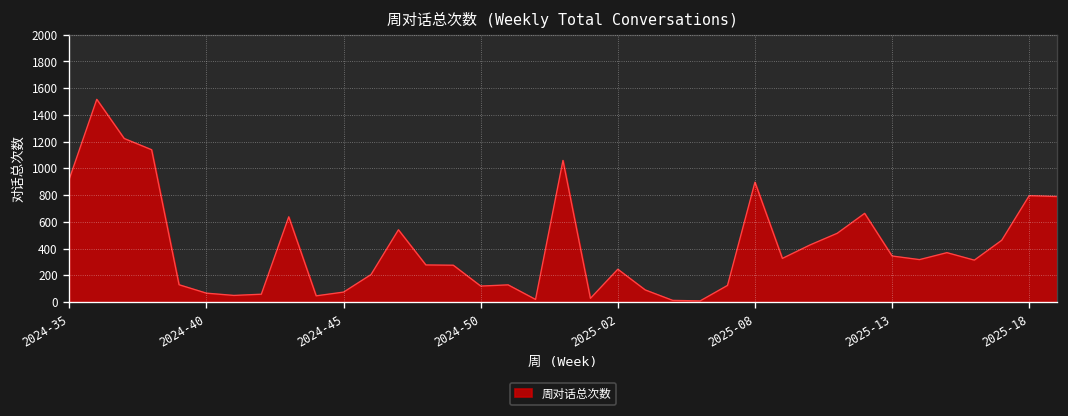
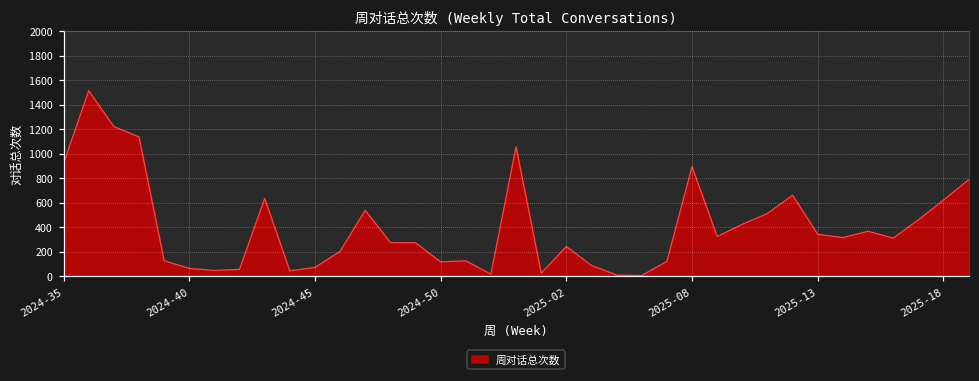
2025-18: 800 -> 620
